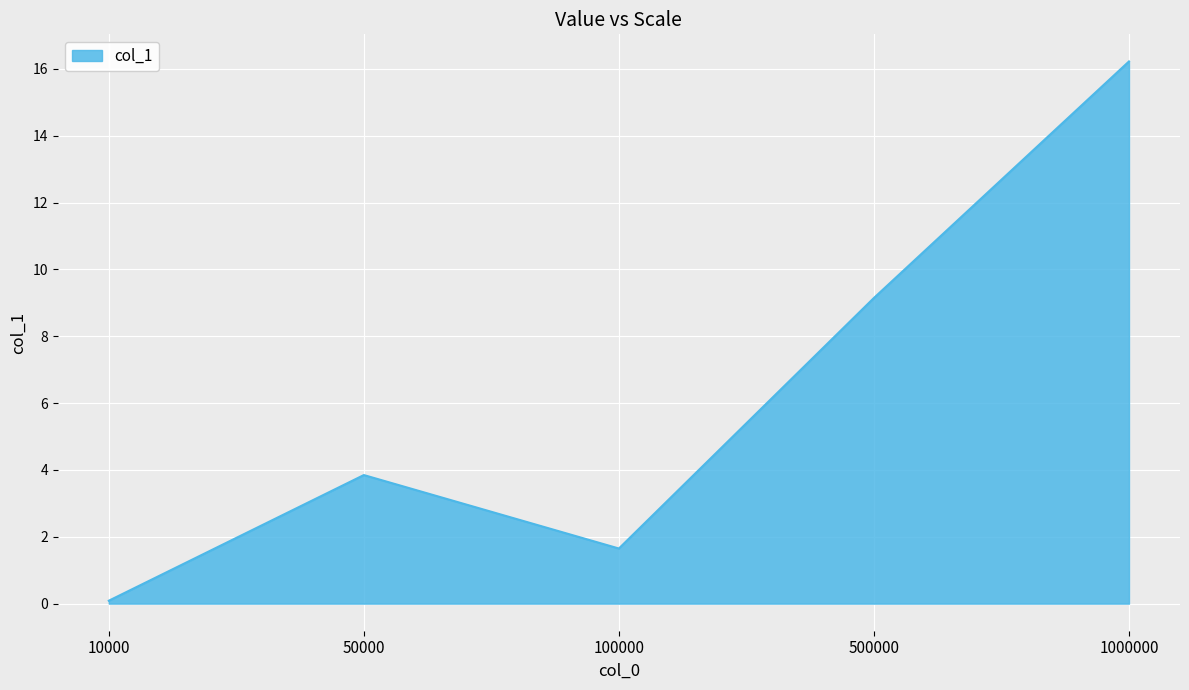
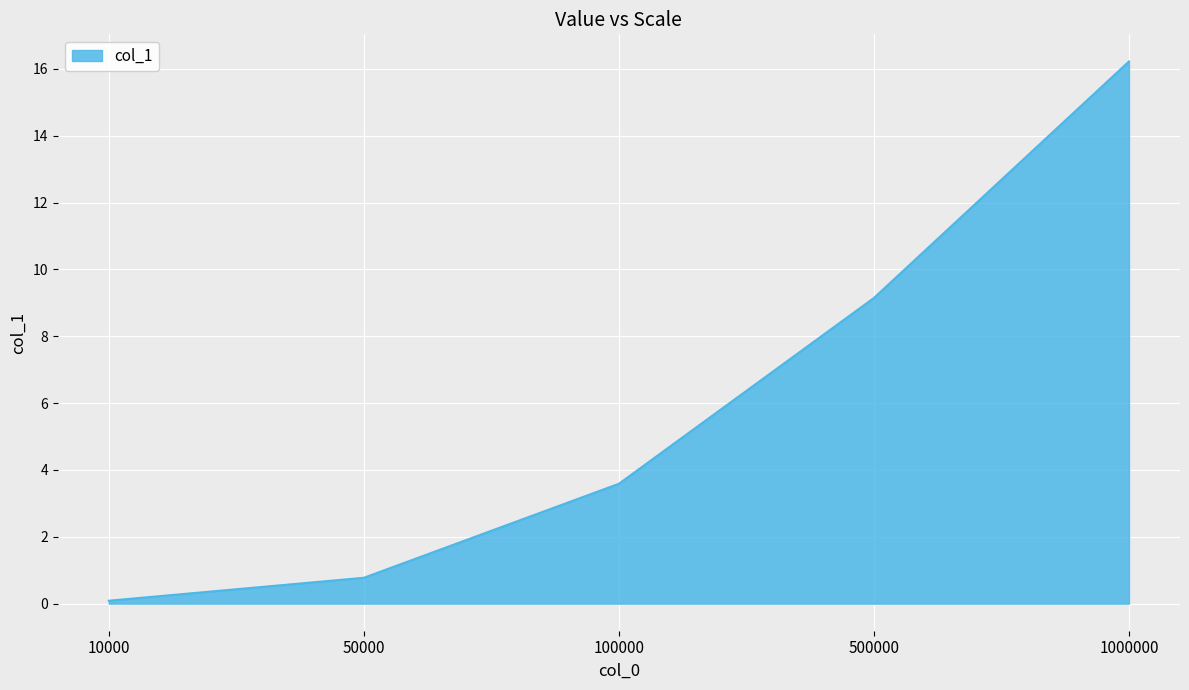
50000: 3.8 -> 0.8
100000: 1.6 -> 3.6
